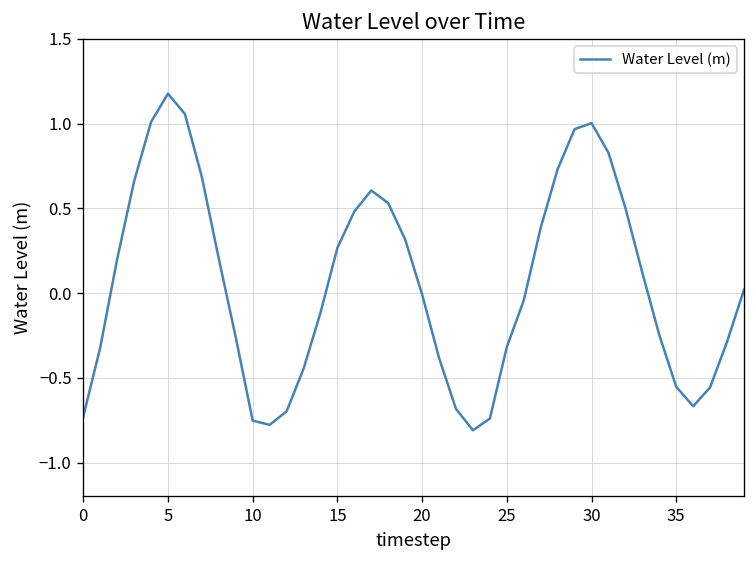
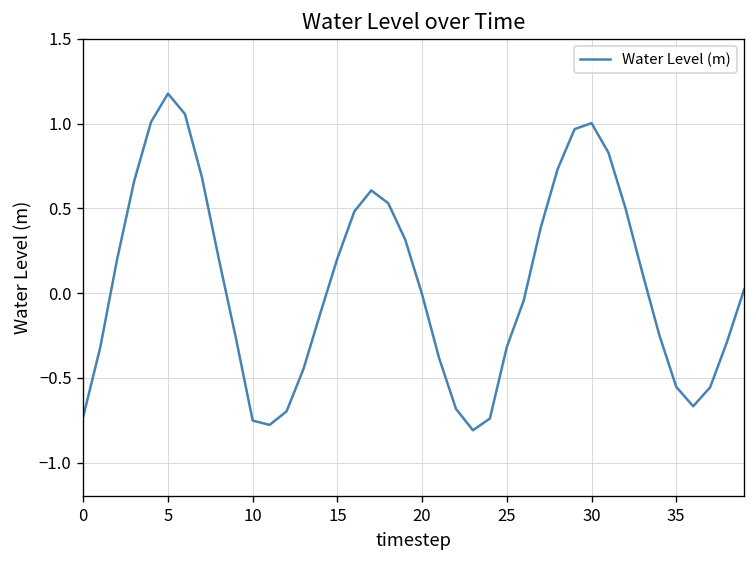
15: 0.27 -> 0.20
